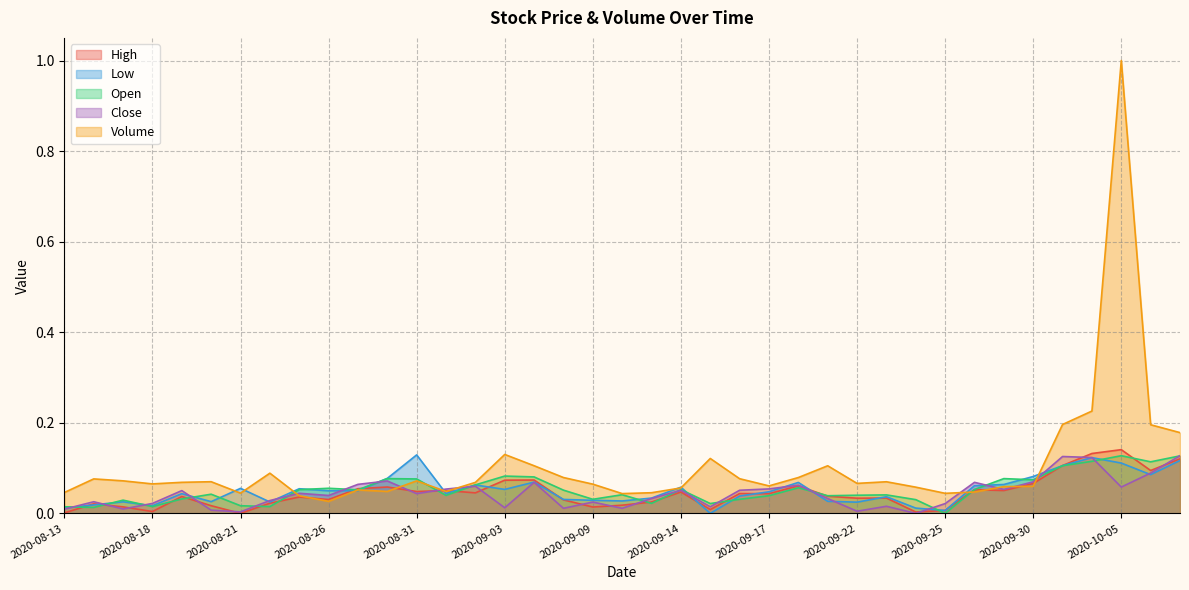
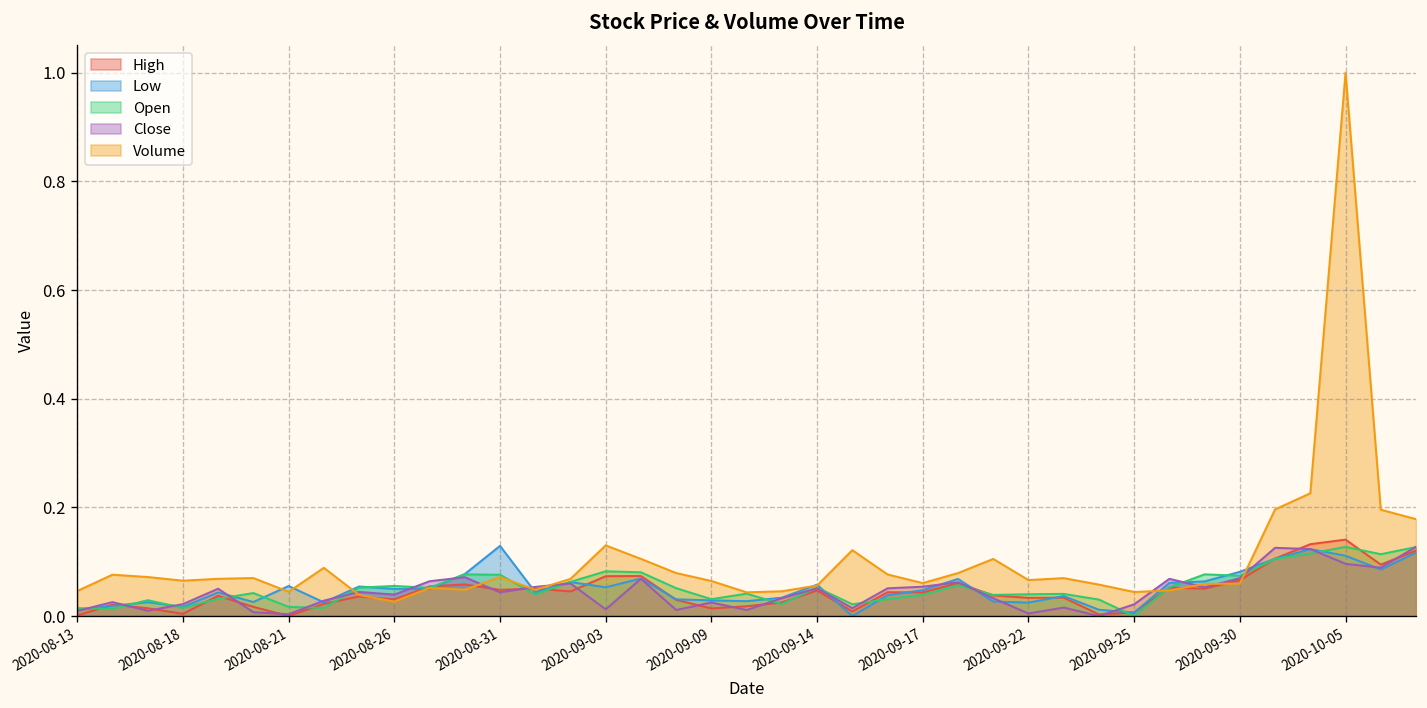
Close, 2020-10-05: 0.06 -> 0.10
